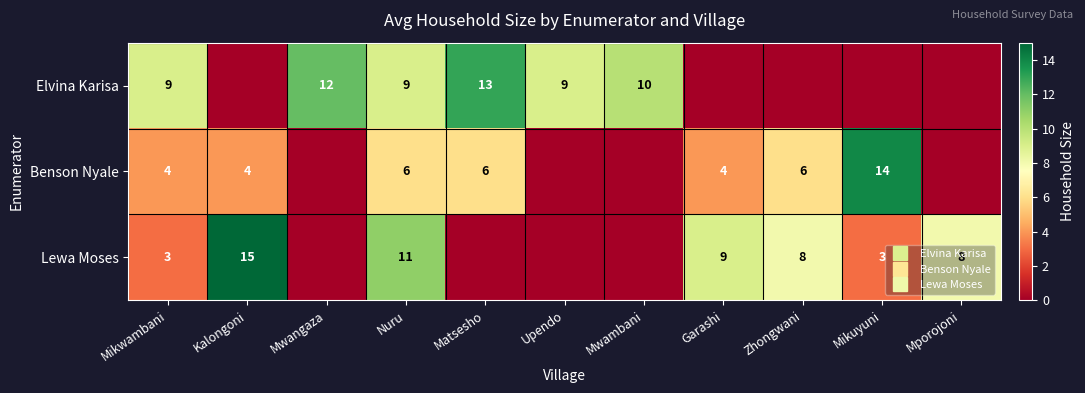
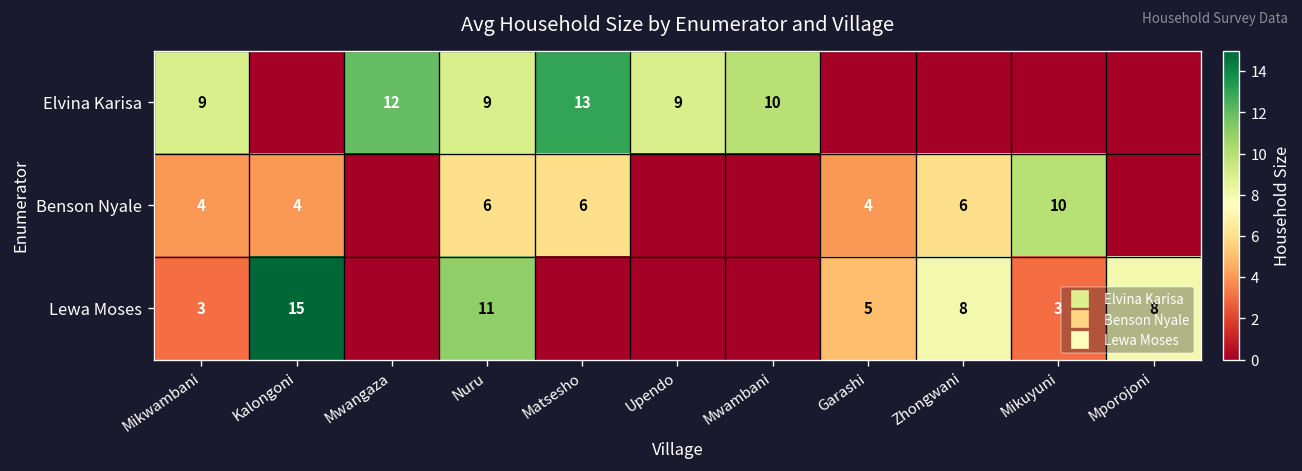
Benson Nyale, Mikuyuni: 14 -> 10
Lewa Moses, Garashi: 9 -> 5
